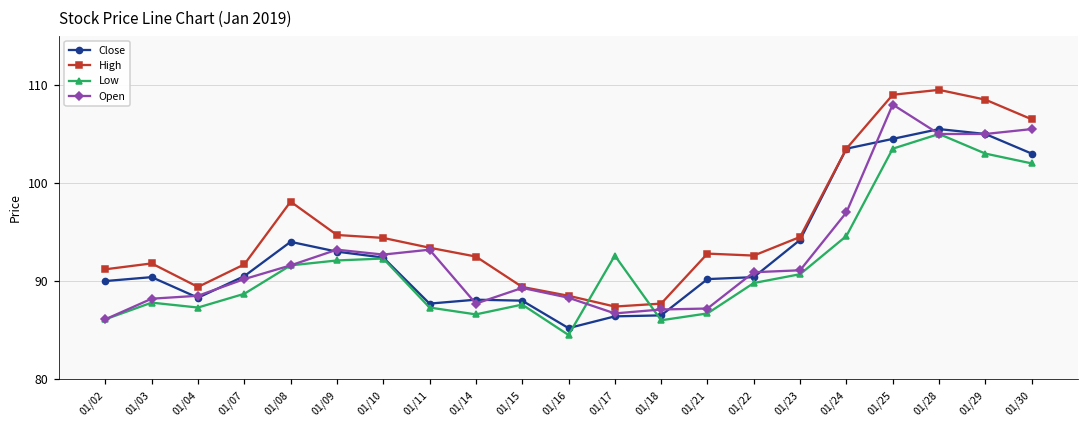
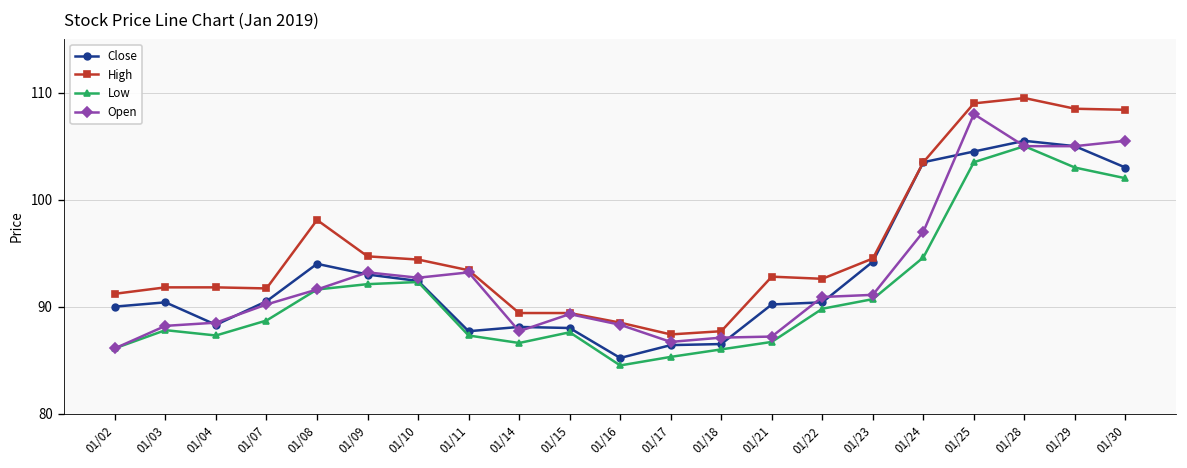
High, 01/04: 89 -> 92
High, 01/14: 93 -> 89
Low, 01/17: 93 -> 85
High, 01/30: 107 -> 108
